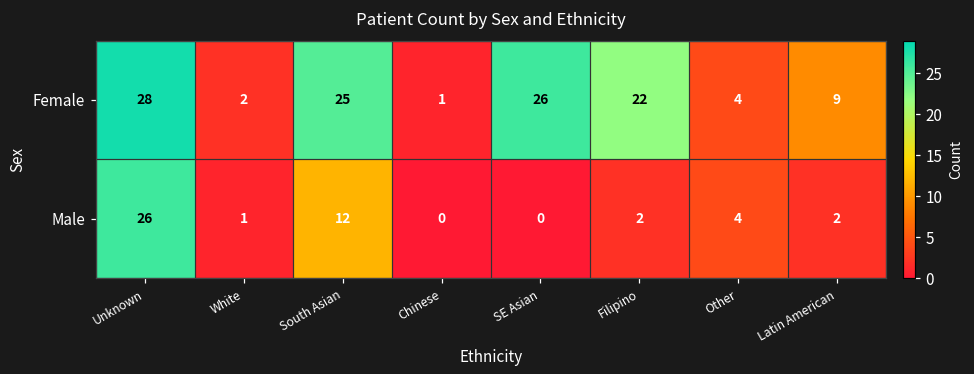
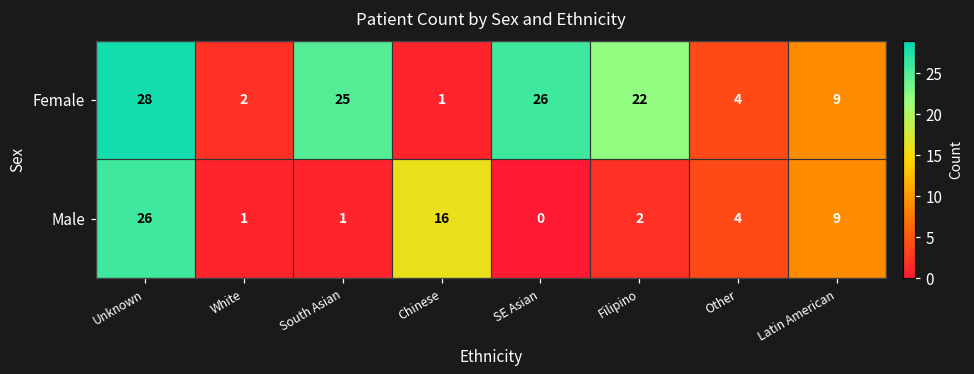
Male, South Asian: 12 -> 1
Male, Chinese: 0 -> 16
Male, Latin American: 2 -> 9
